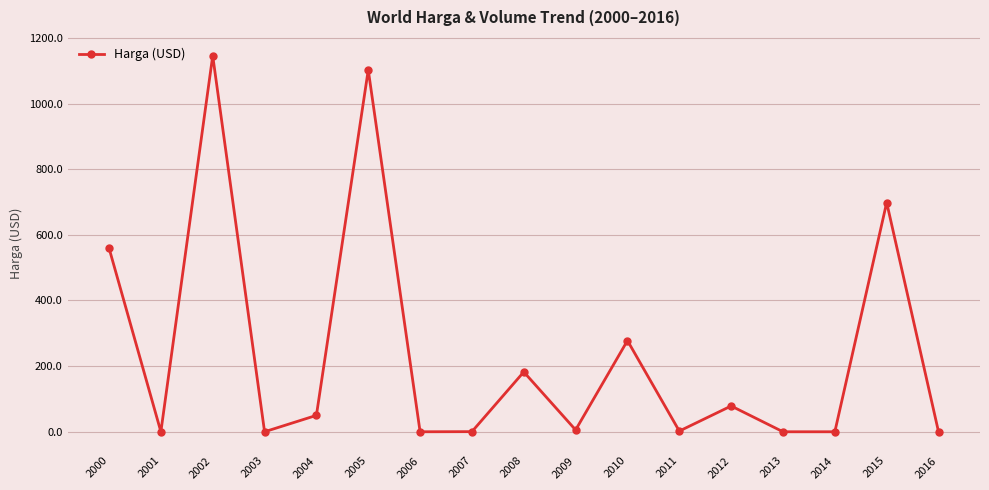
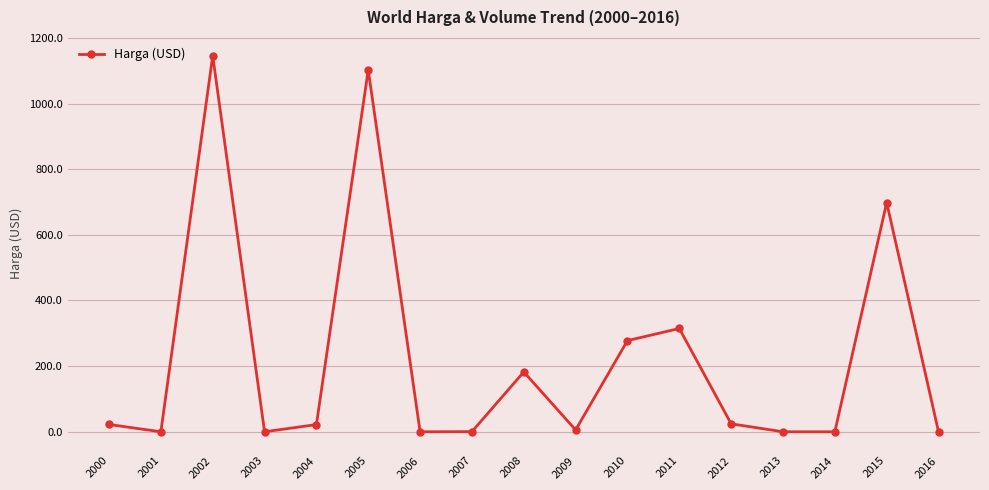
2000: 560 -> 20
2004: 50 -> 20
2011: 0 -> 310
2012: 80 -> 20
